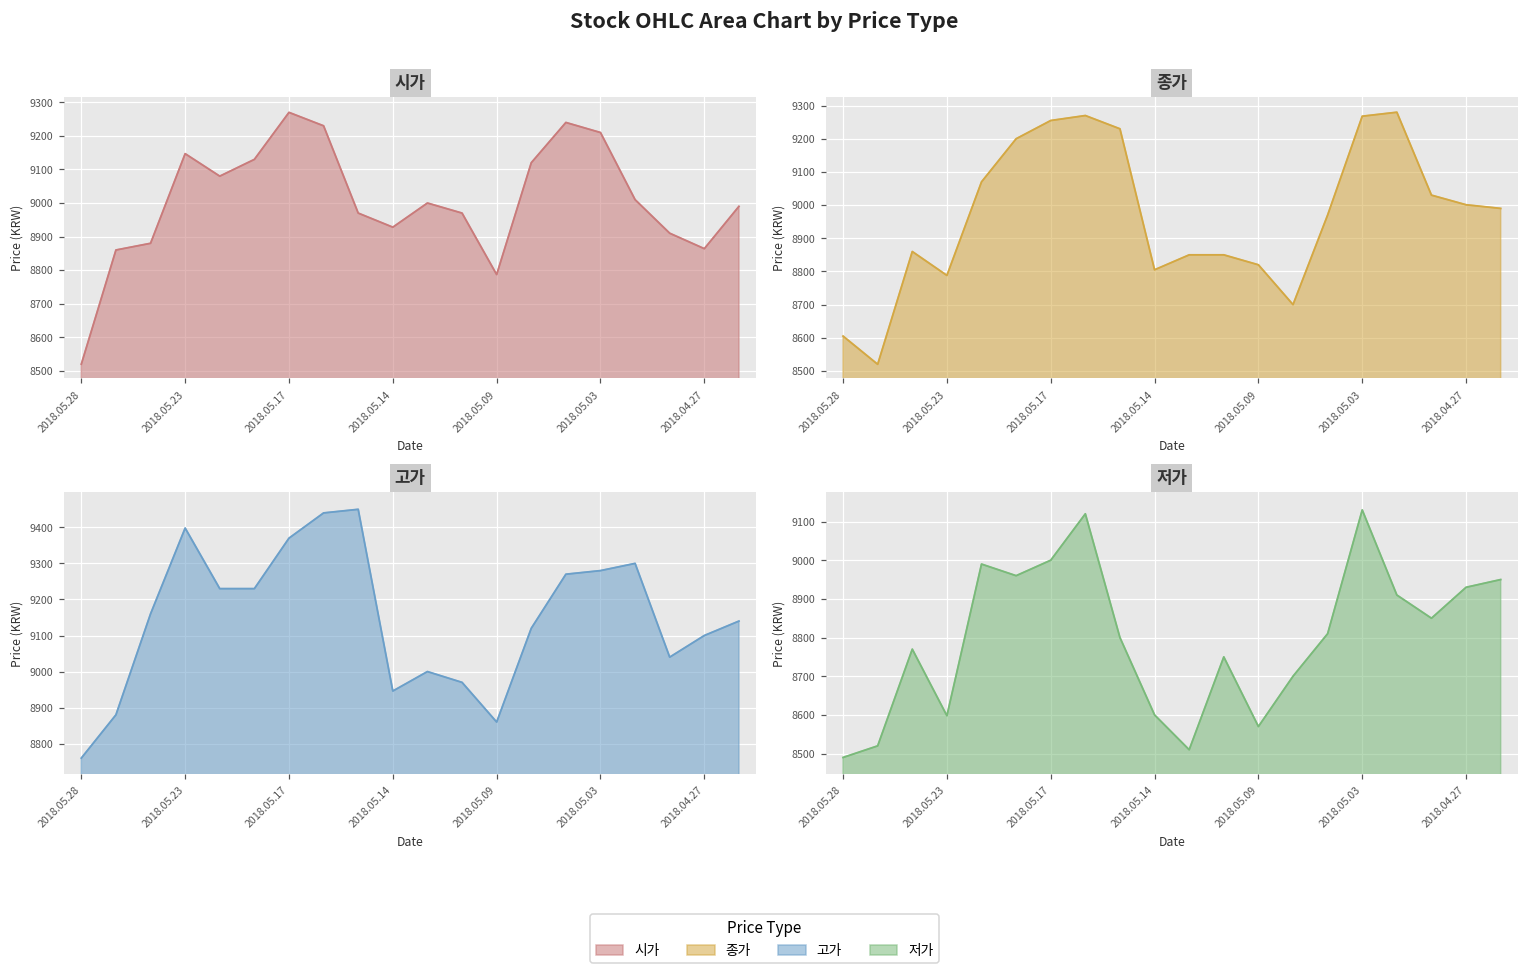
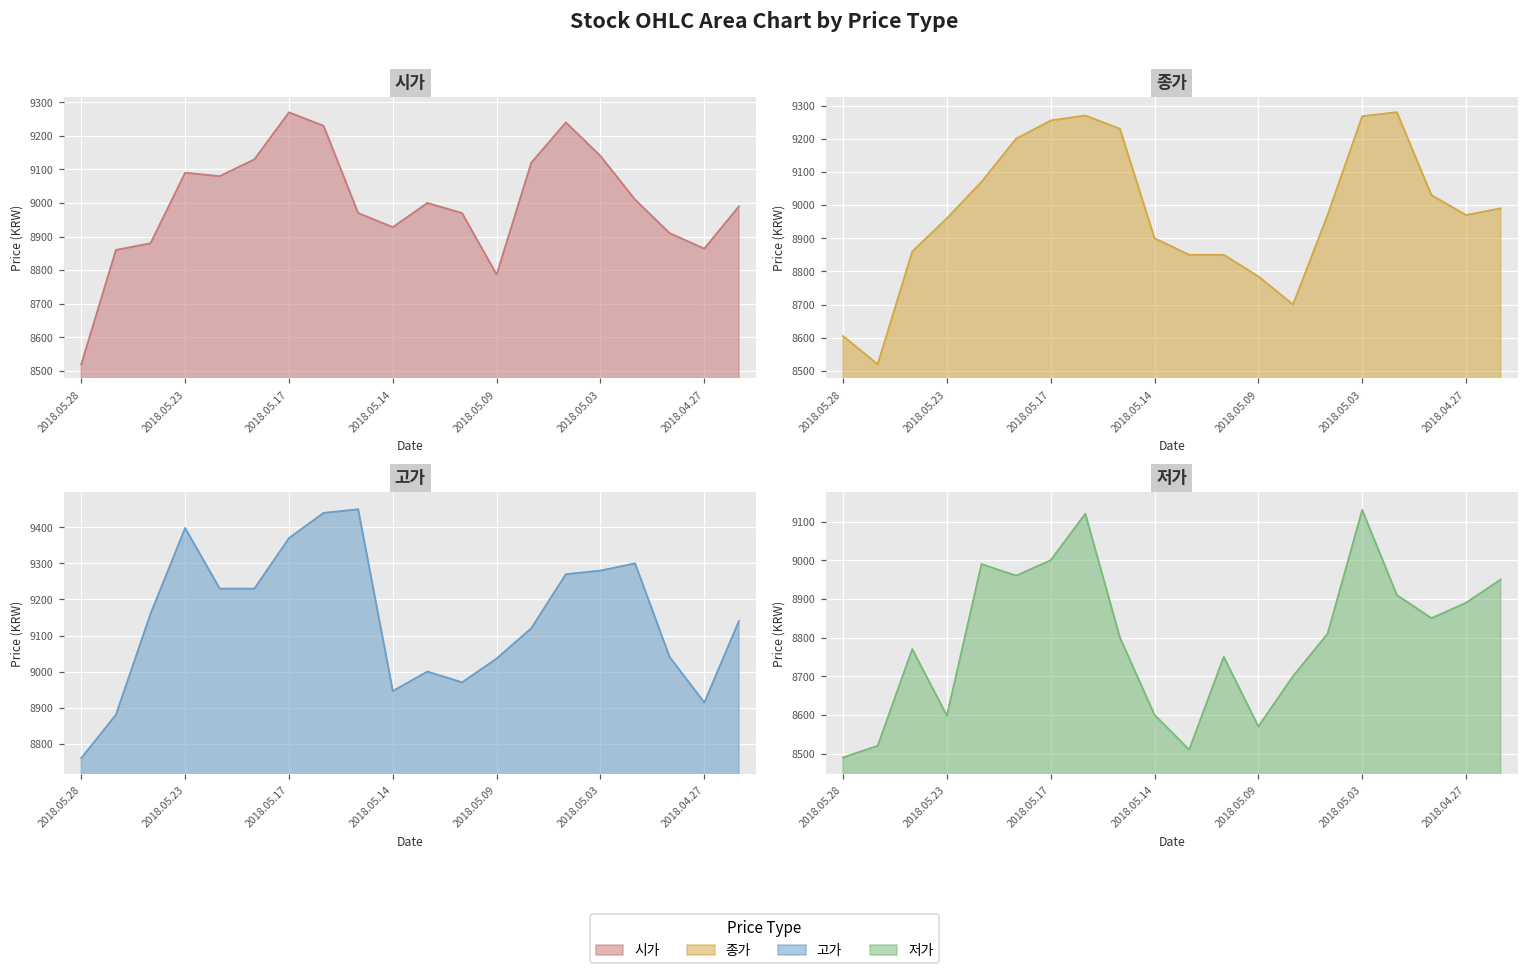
시가, 2018.05.23: 9150 -> 9090
시가, 2018.05.03: 9210 -> 9140
종가, 2018.05.23: 8790 -> 8960
종가, 2018.05.14: 8810 -> 8900
종가, 2018.05.09: 8820 -> 8790
종가, 2018.04.27: 9000 -> 8970
고가, 2018.05.09: 8860 -> 9040
고가, 2018.04.27: 9100 -> 8910
저가, 2018.04.27: 8930 -> 8890
